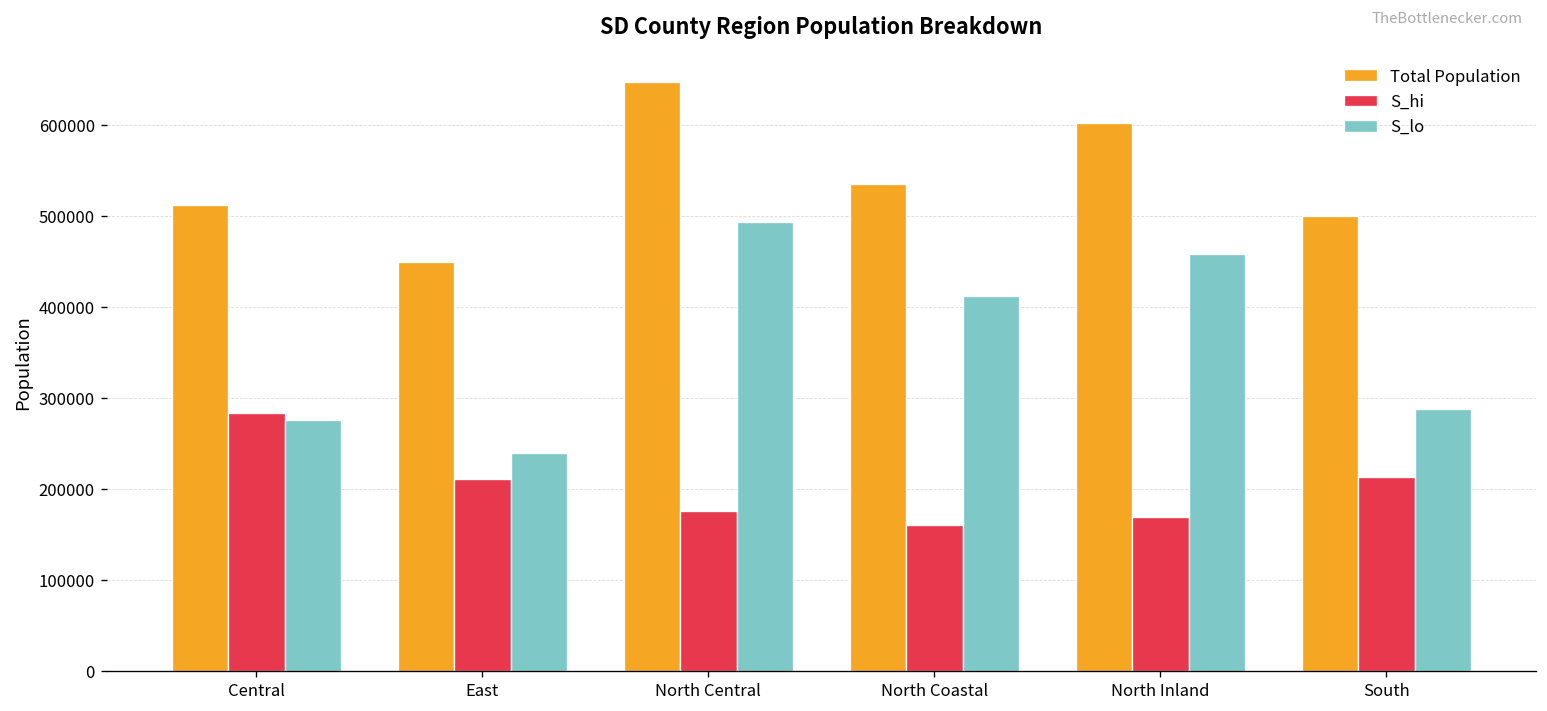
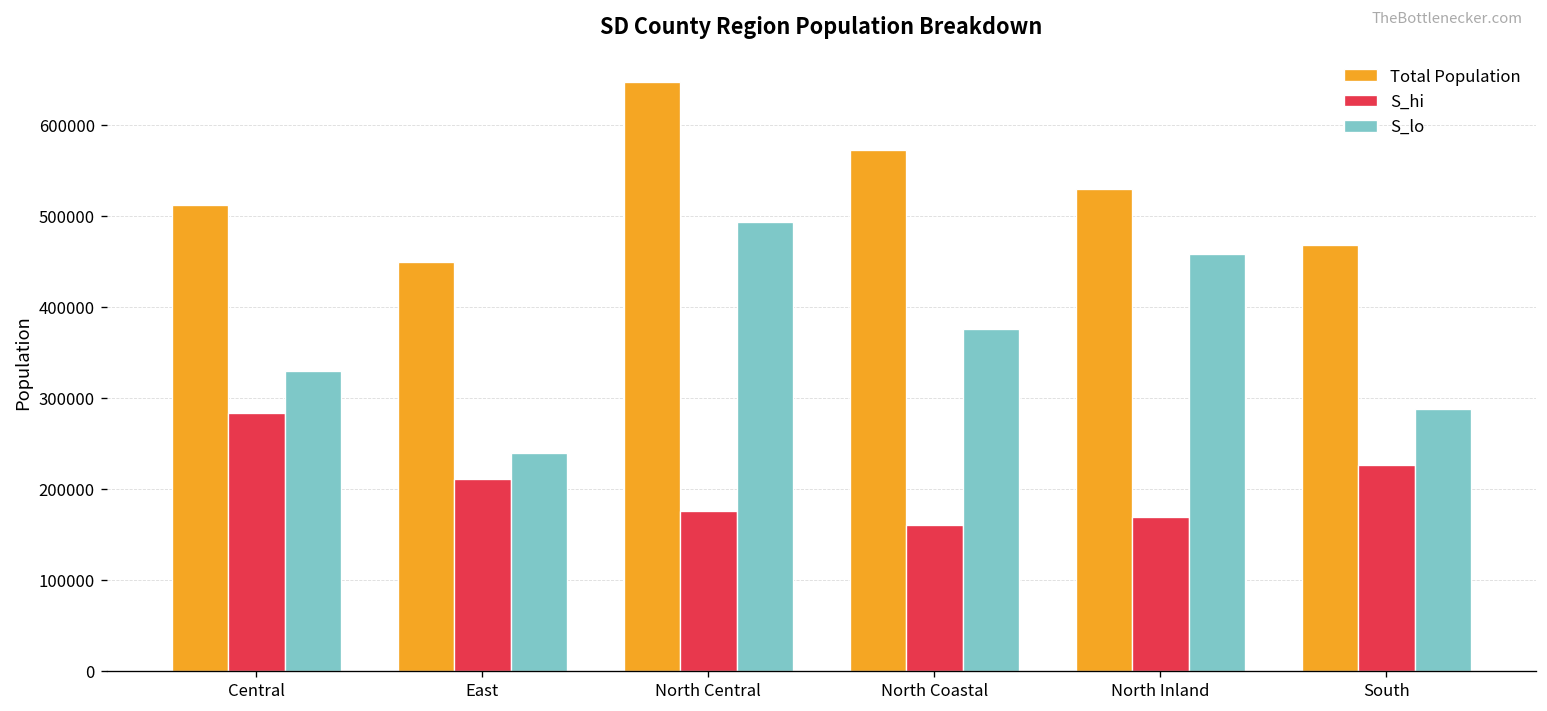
S_lo, Central: 280000 -> 330000
Total Population, North Coastal: 540000 -> 570000
S_lo, North Coastal: 410000 -> 380000
Total Population, North Inland: 600000 -> 530000
Total Population, South: 500000 -> 470000
S_hi, South: 210000 -> 230000
